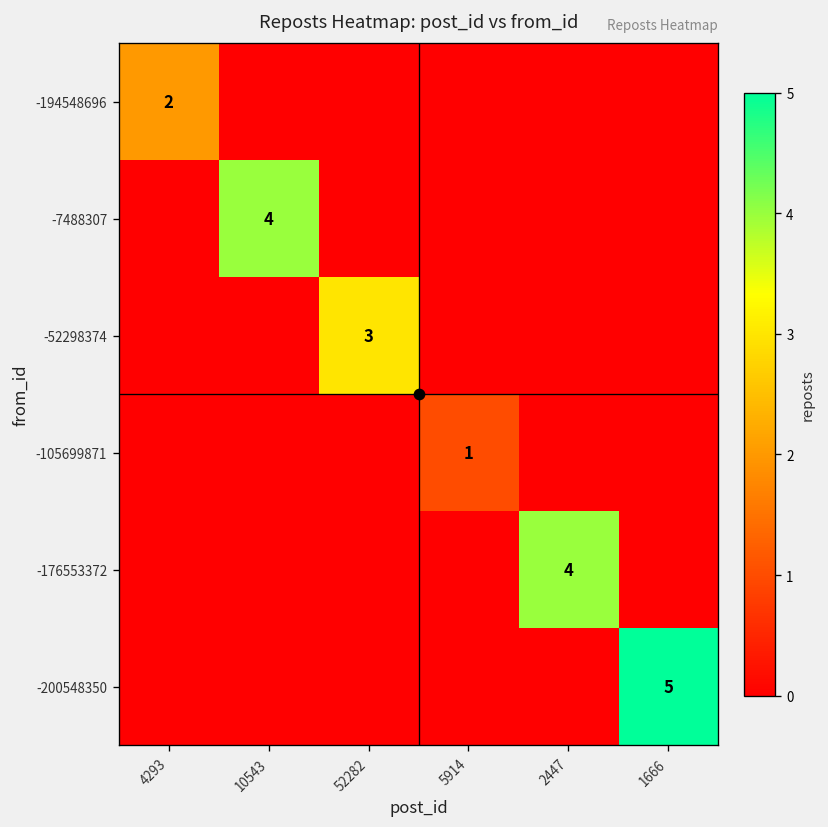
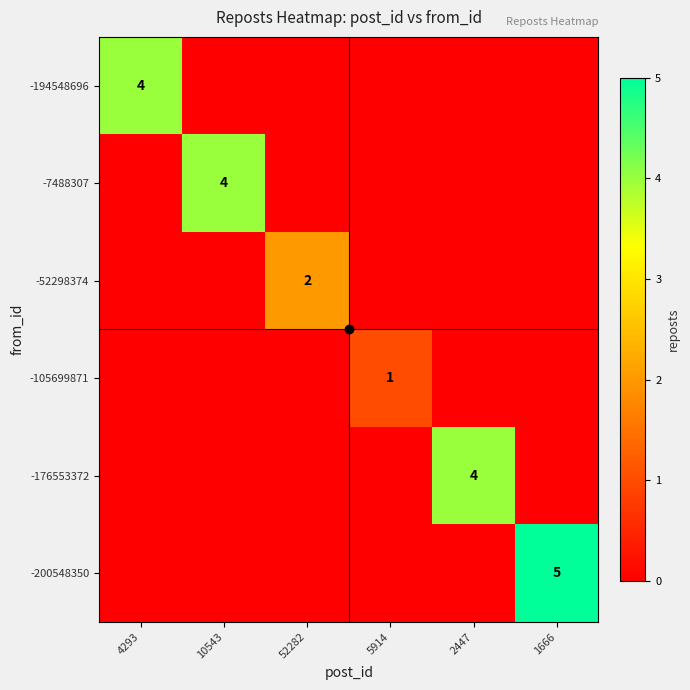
-194548696, 4293: 2 -> 4
-52298374, 52282: 3 -> 2
